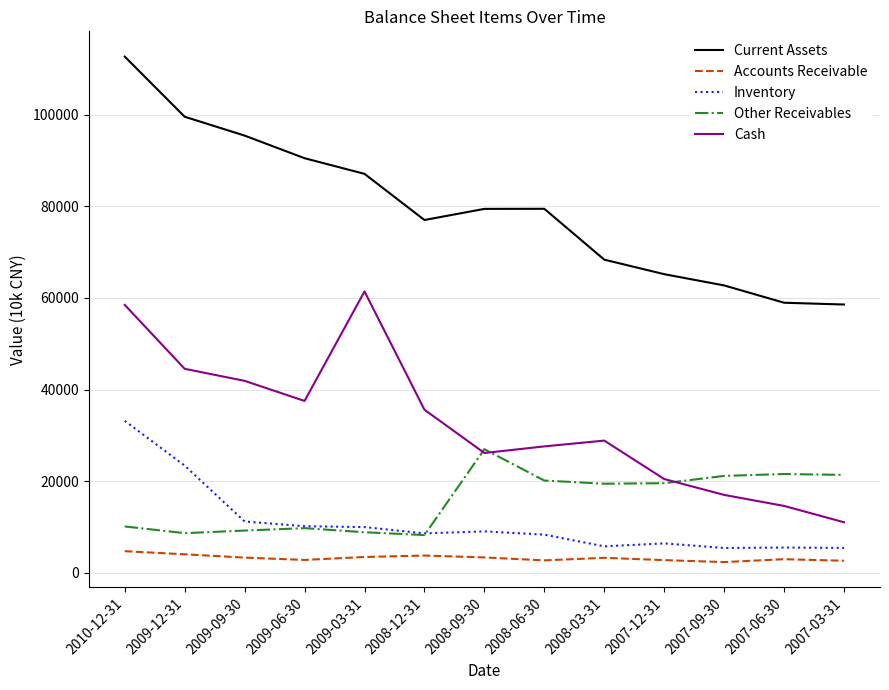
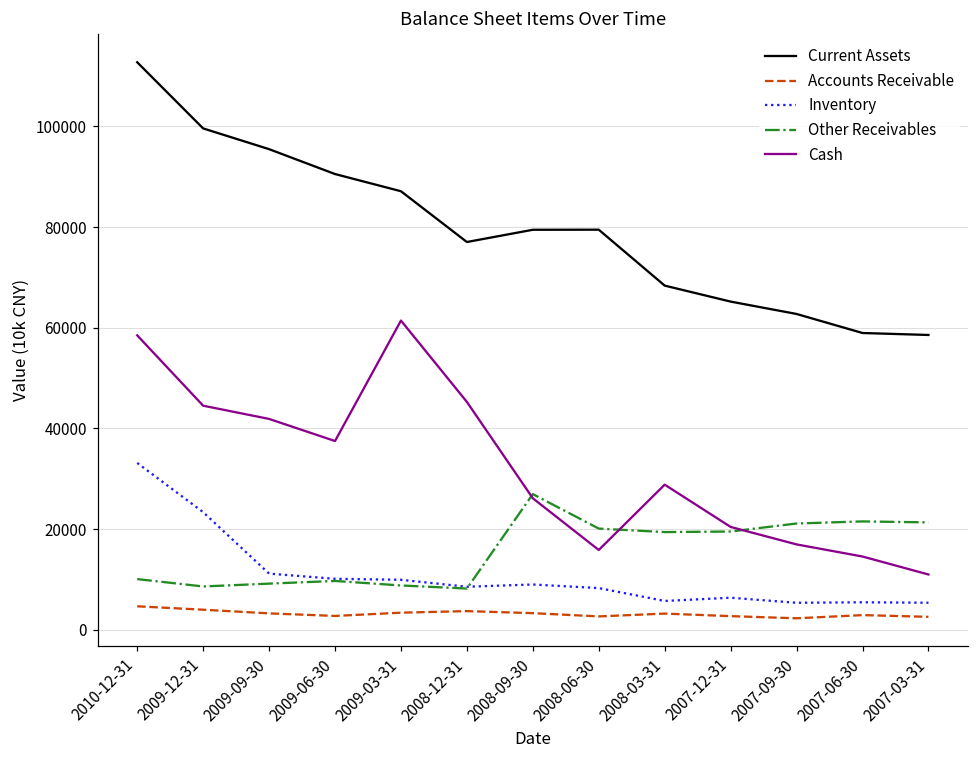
Cash, 2008-12-31: 36000 -> 45000
Cash, 2008-06-30: 28000 -> 16000
